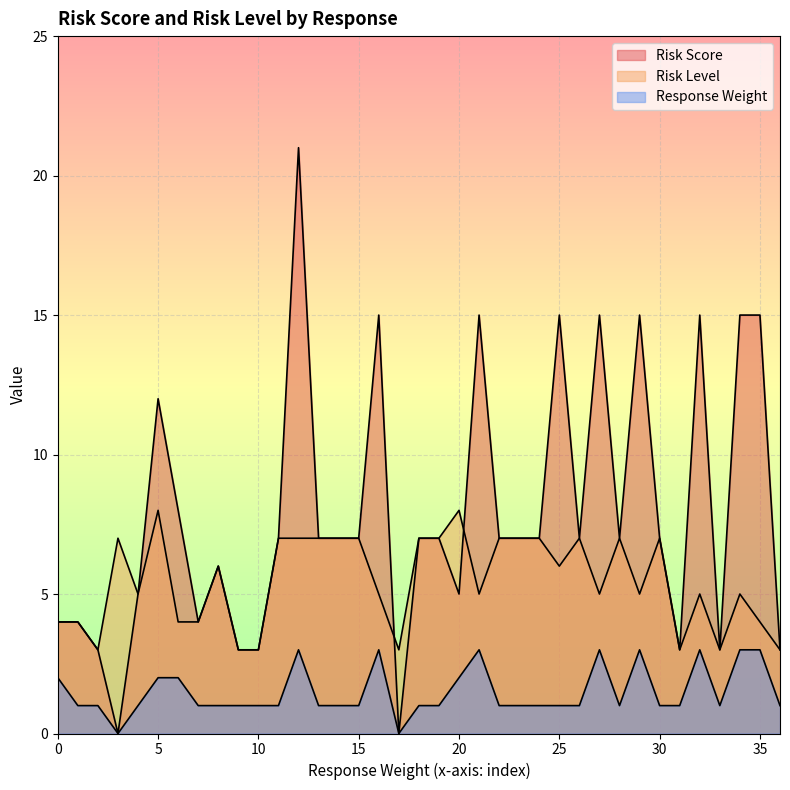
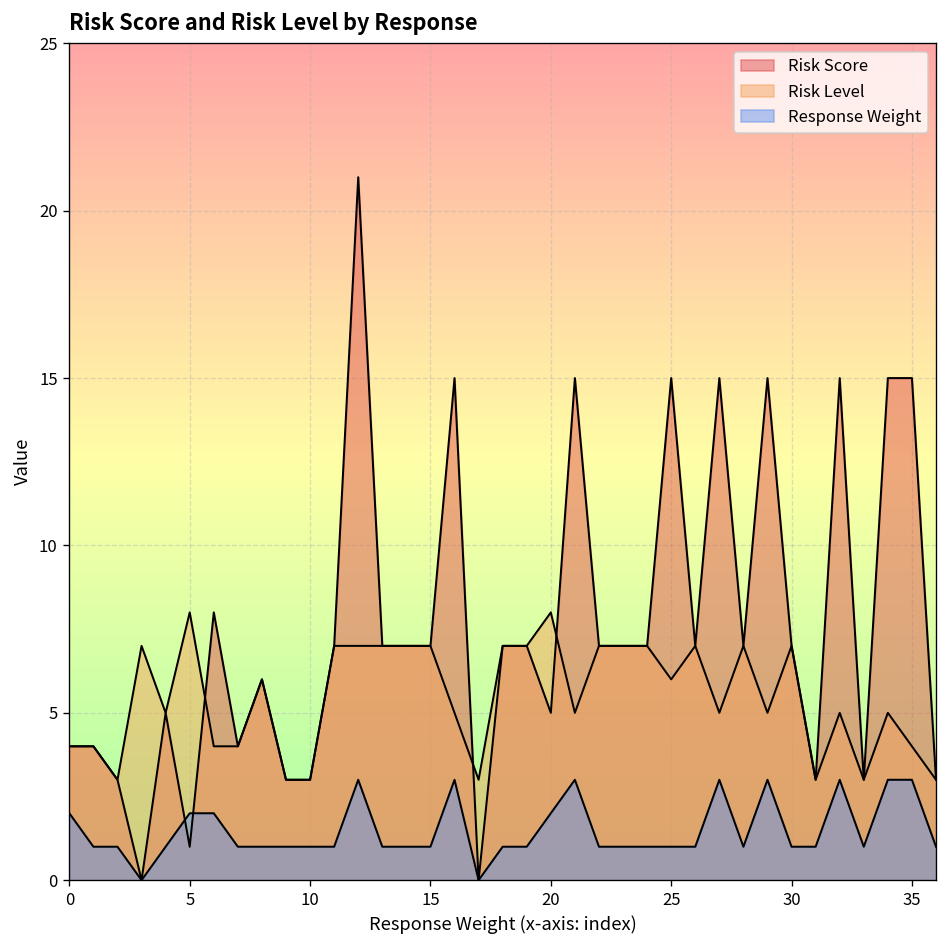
Risk Score, 5: 12 -> 1
